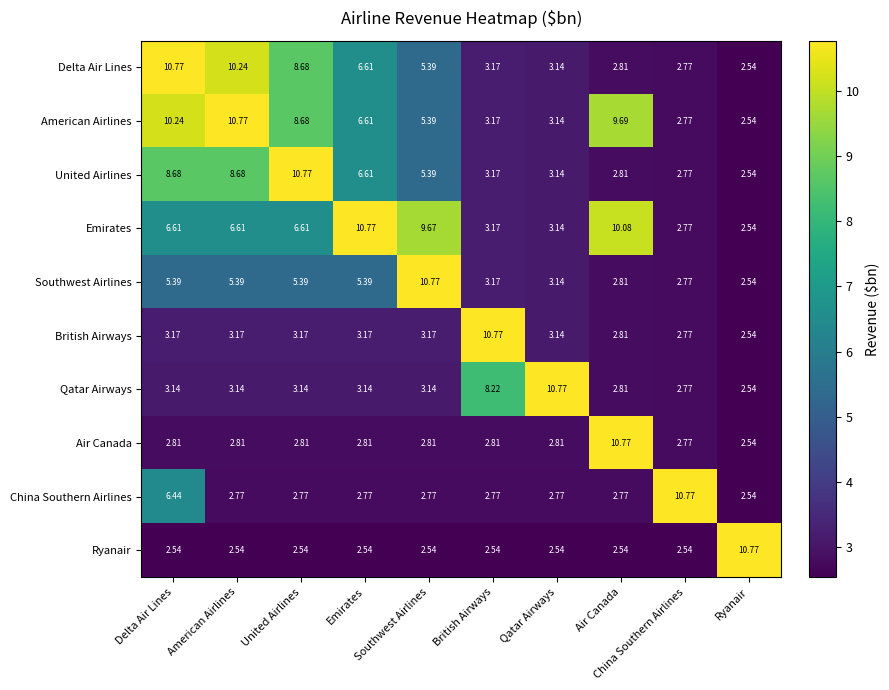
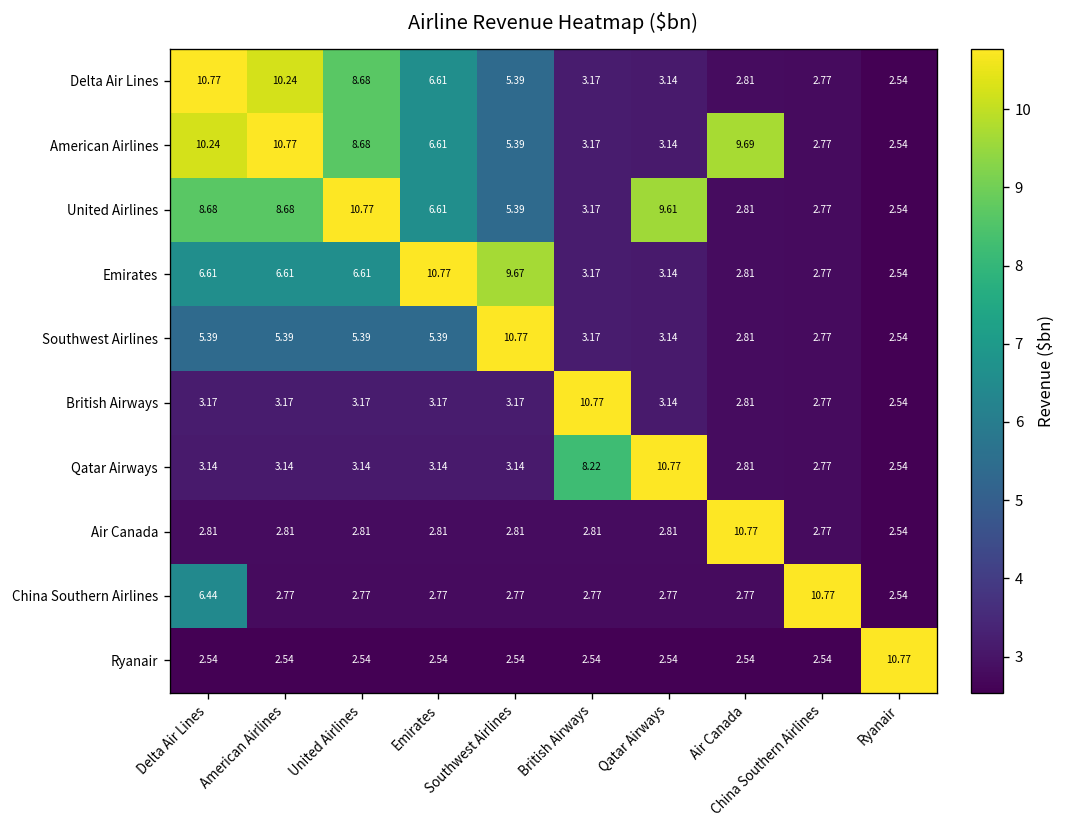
United Airlines, Qatar Airways: 3.14 -> 9.61
Emirates, Air Canada: 10.08 -> 2.81
